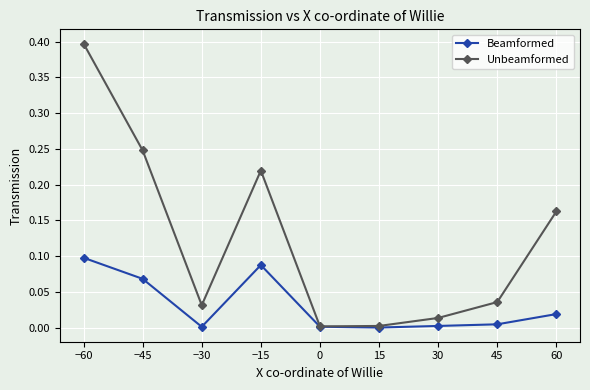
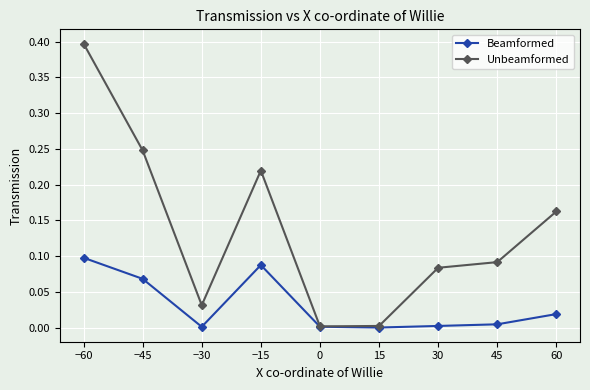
Unbeamformed, 30: 0.01 -> 0.08
Unbeamformed, 45: 0.04 -> 0.09
